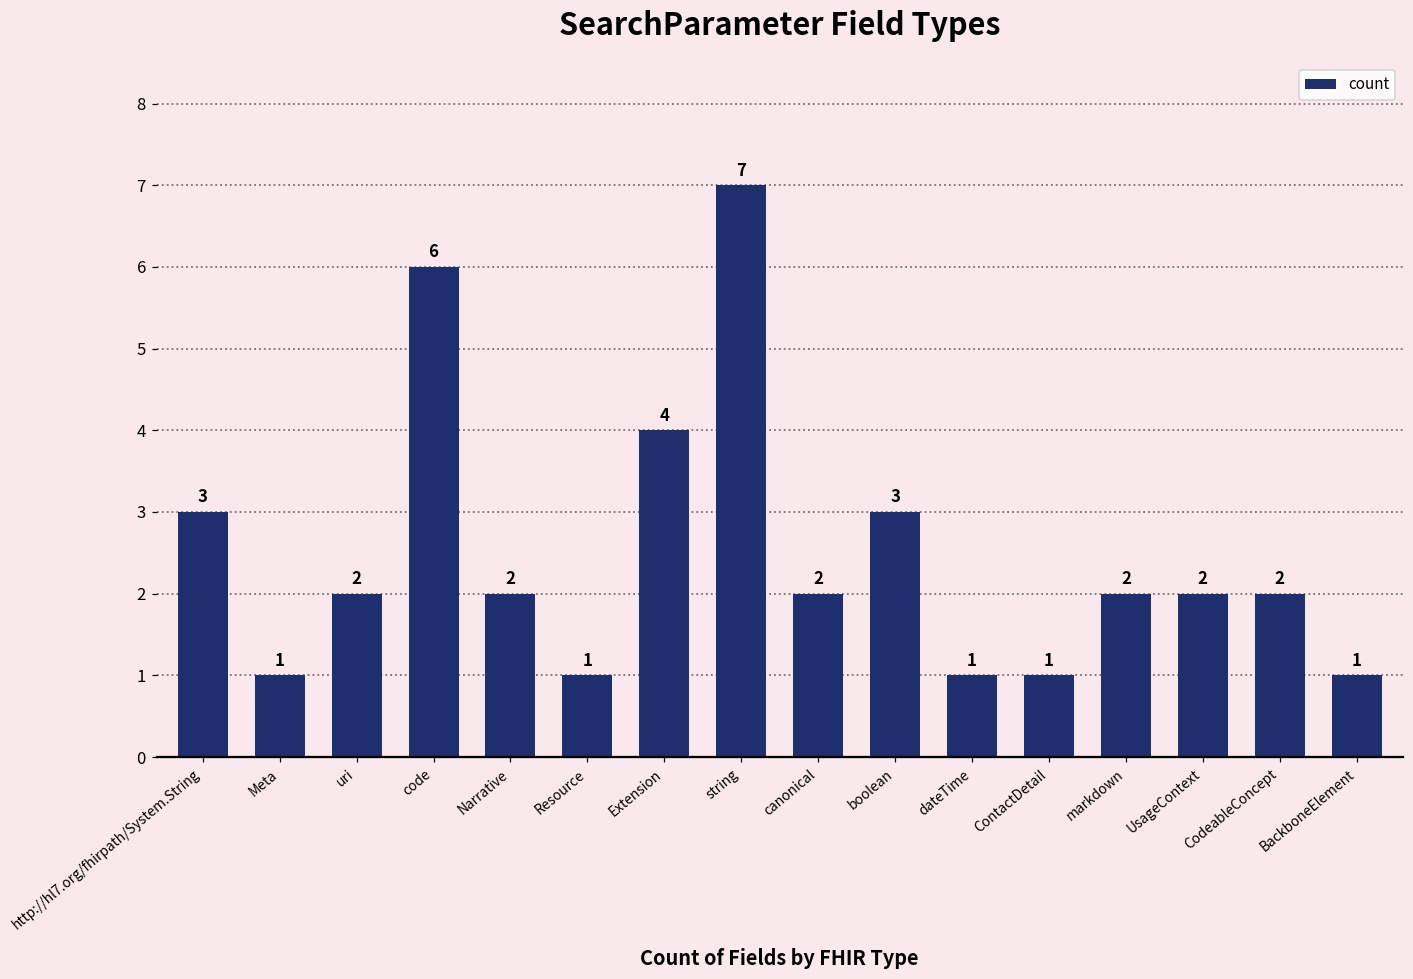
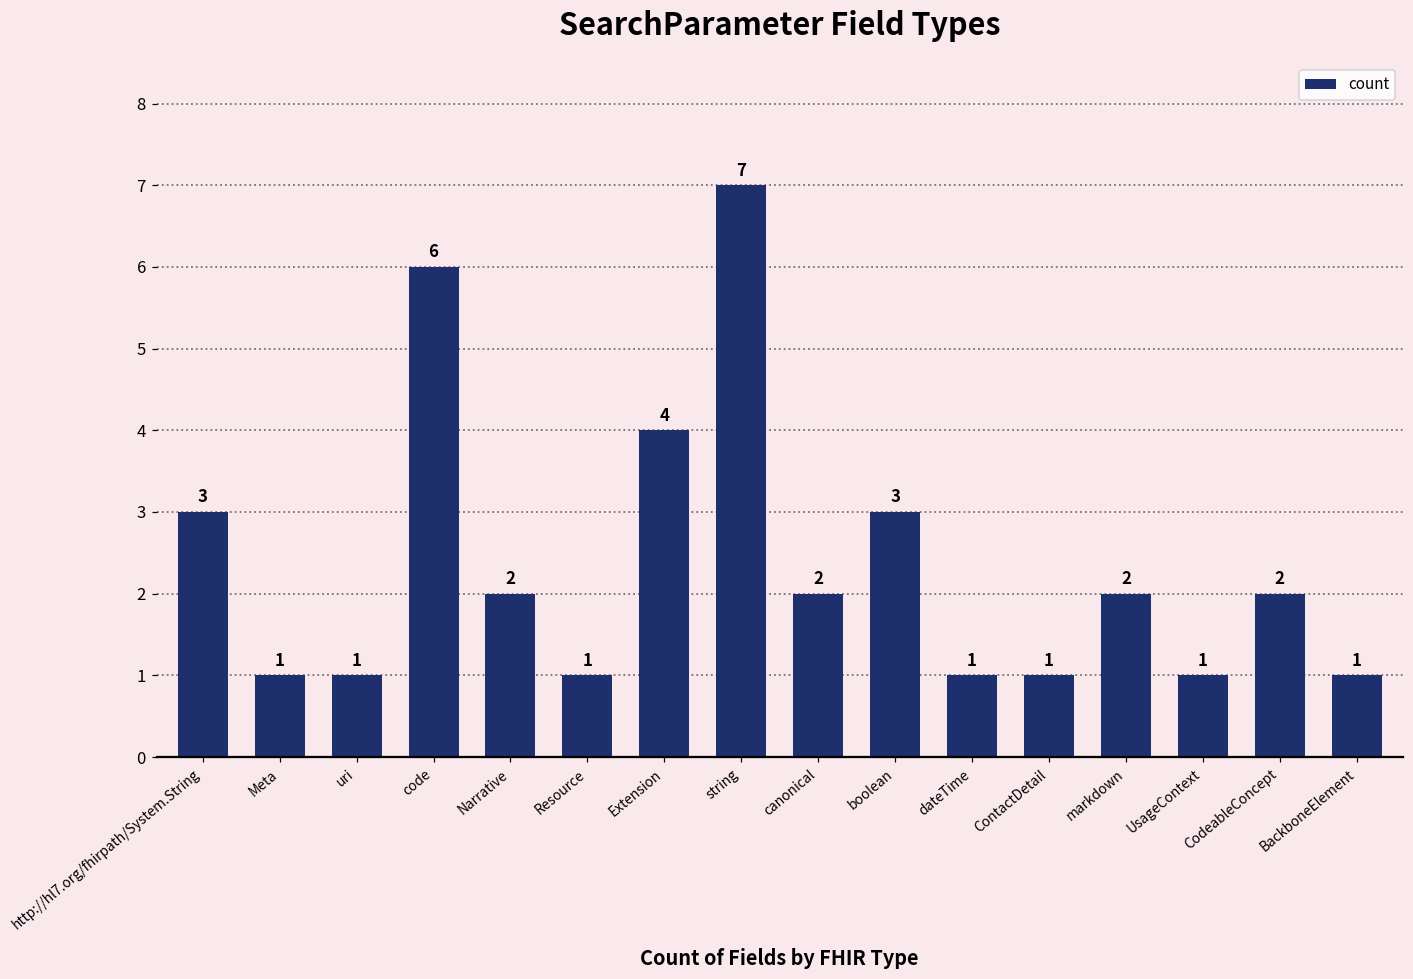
uri: 2 -> 1
UsageContext: 2 -> 1
